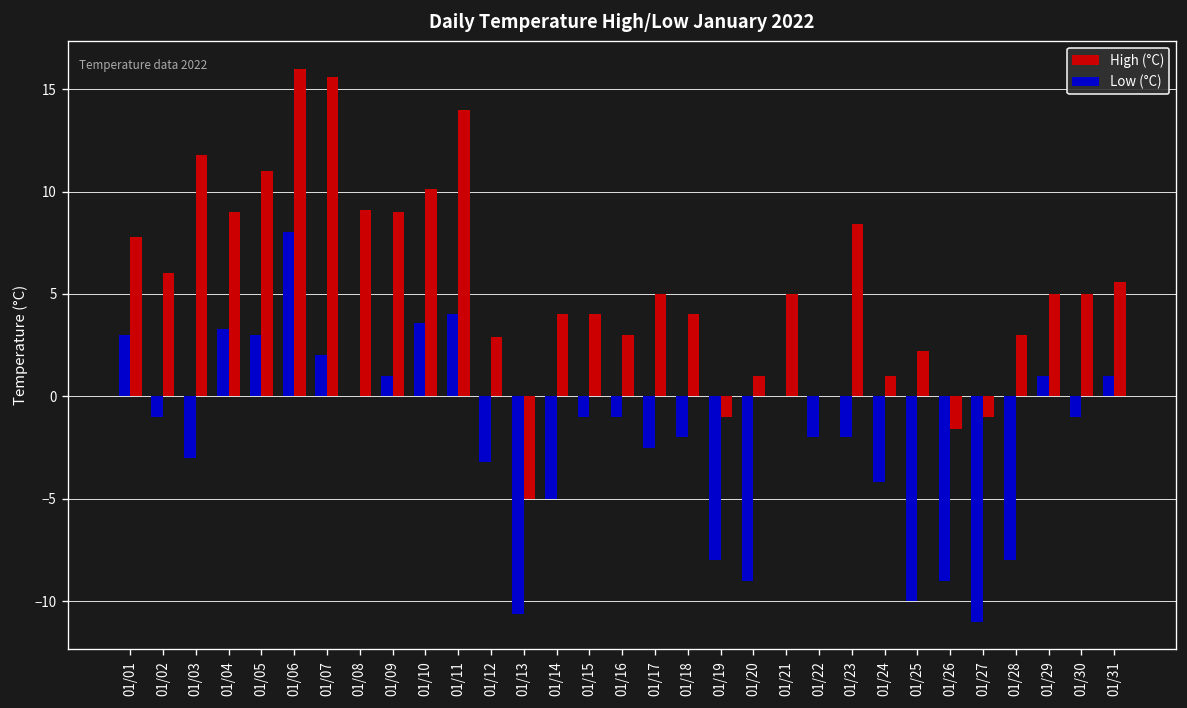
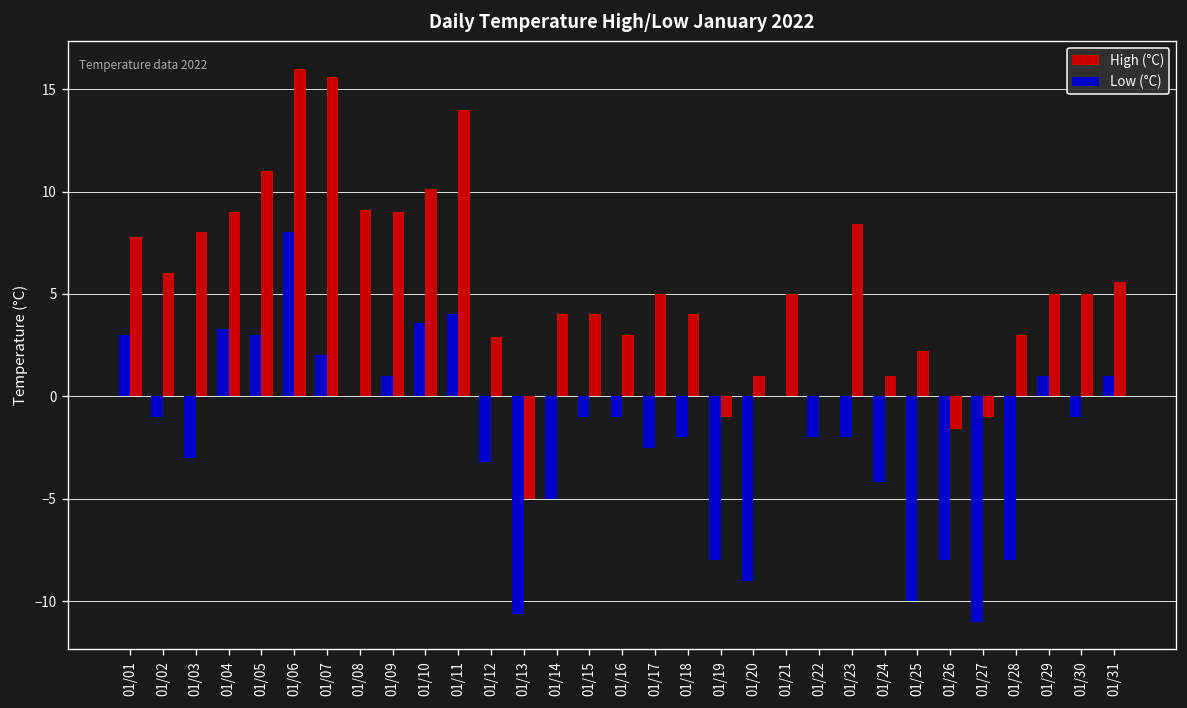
High (°C), 01/03: 11.8 -> 8.0
Low (°C), 01/26: -9 -> -8
